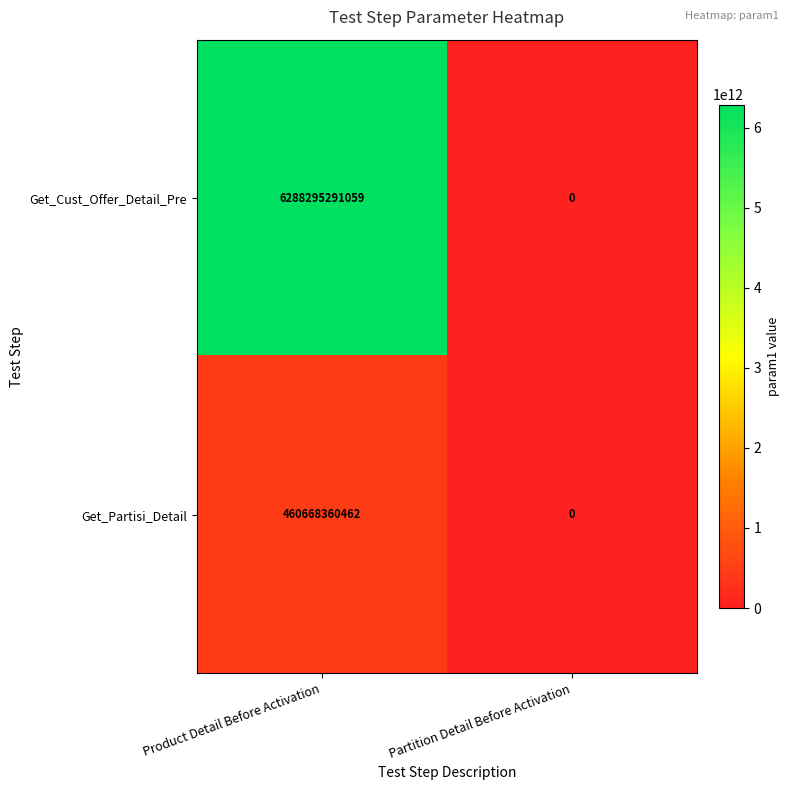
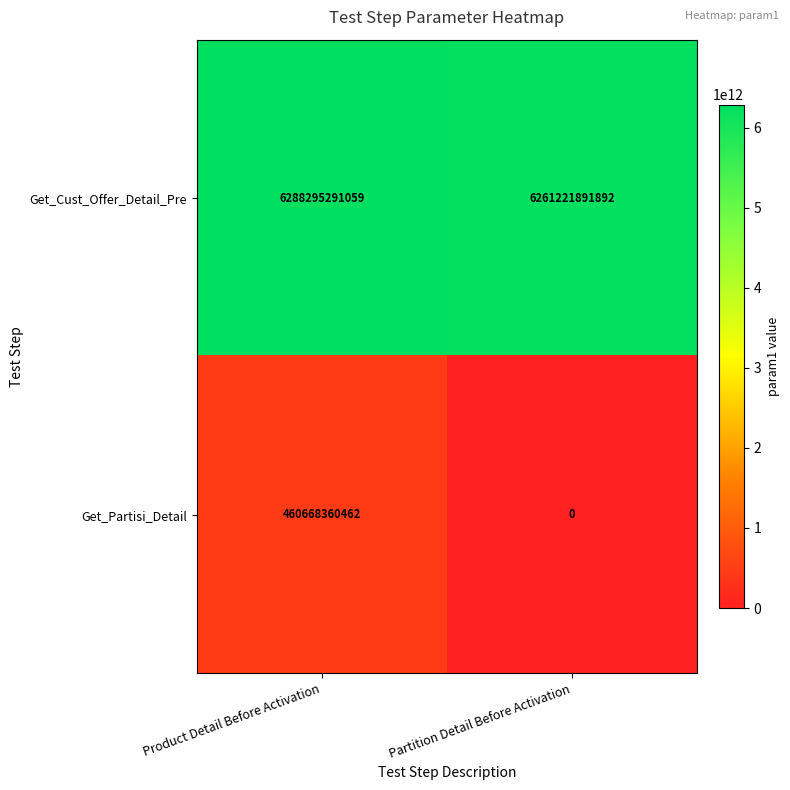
Get_Cust_Offer_Detail_Pre, Partition Detail Before Activation: 0 -> 6261221891892
